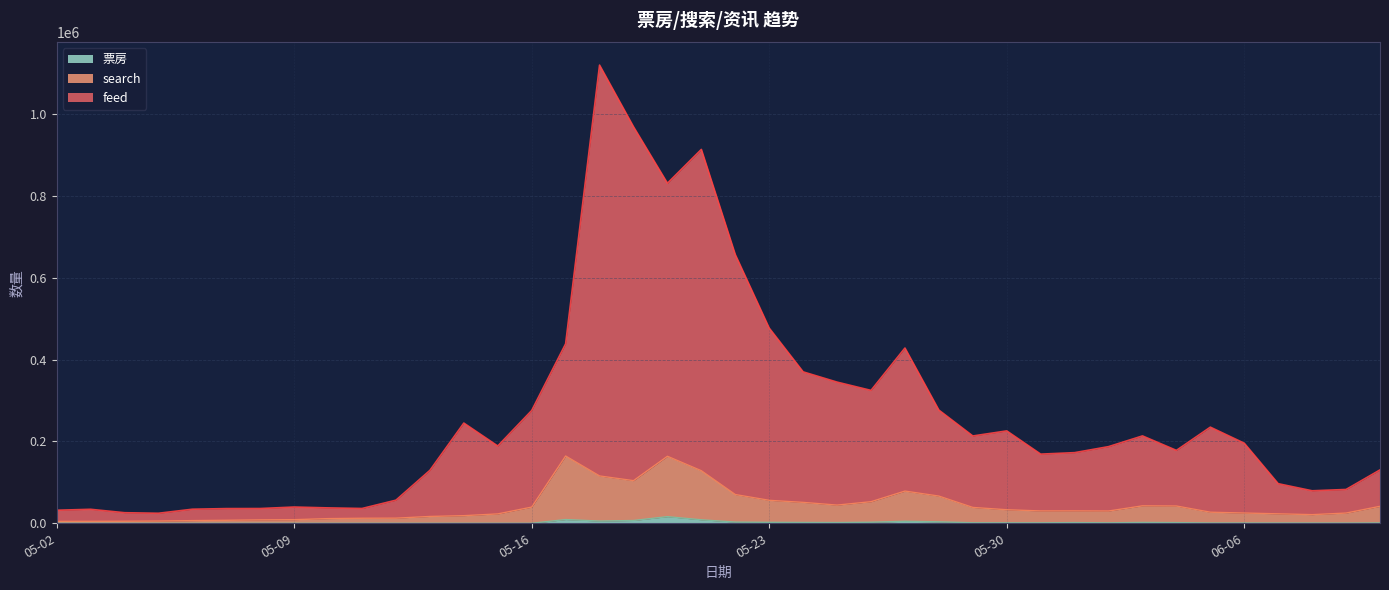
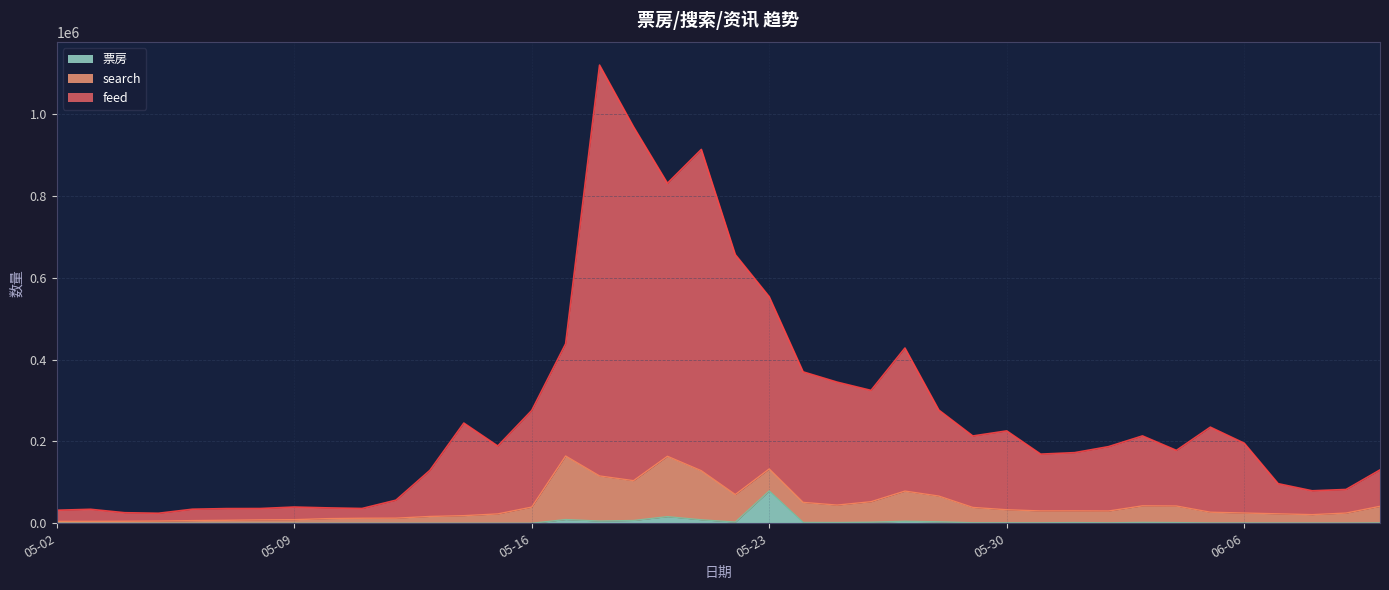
票房, 05-23: 0 -> 80000
